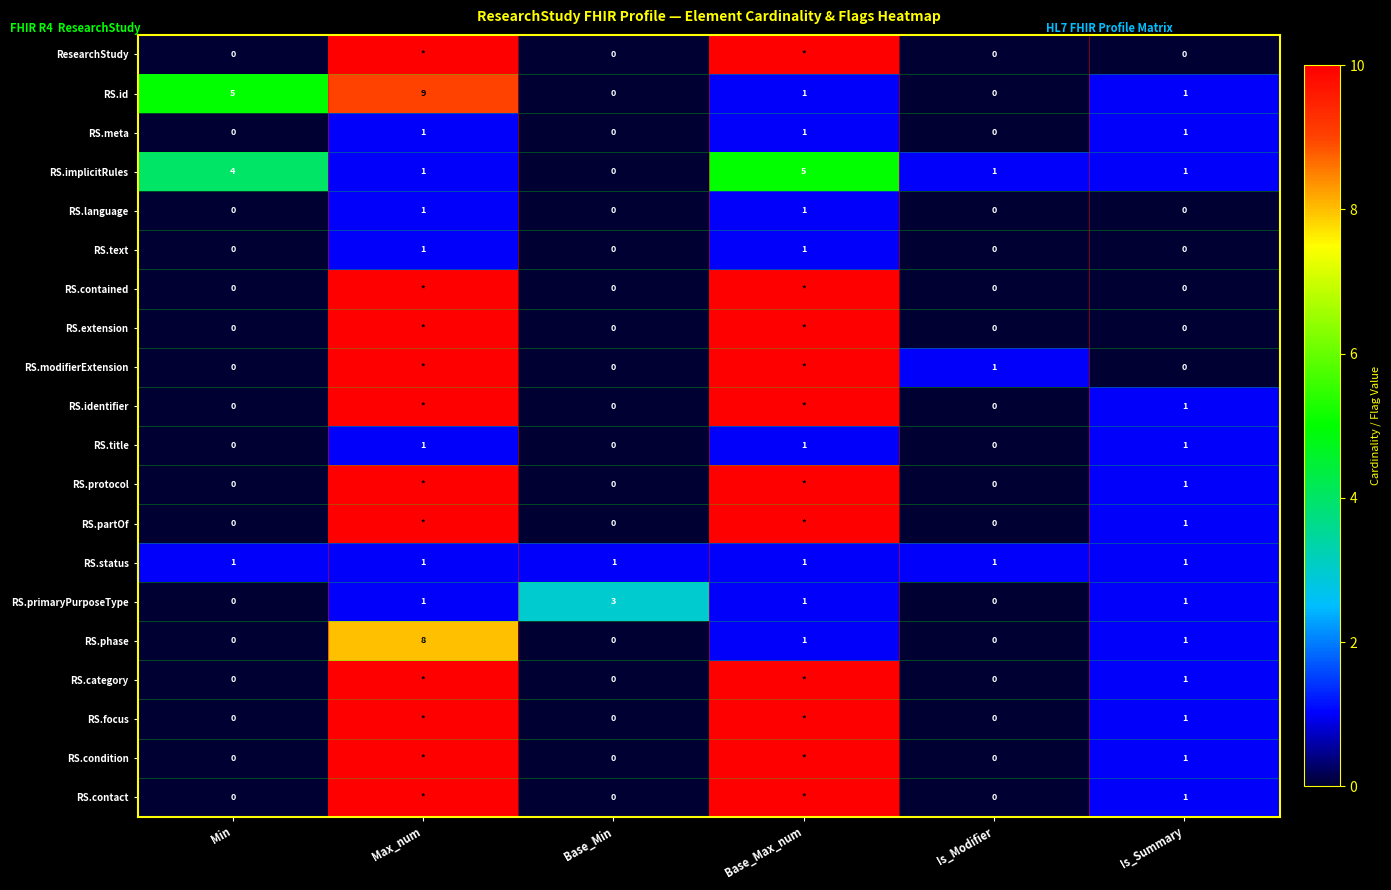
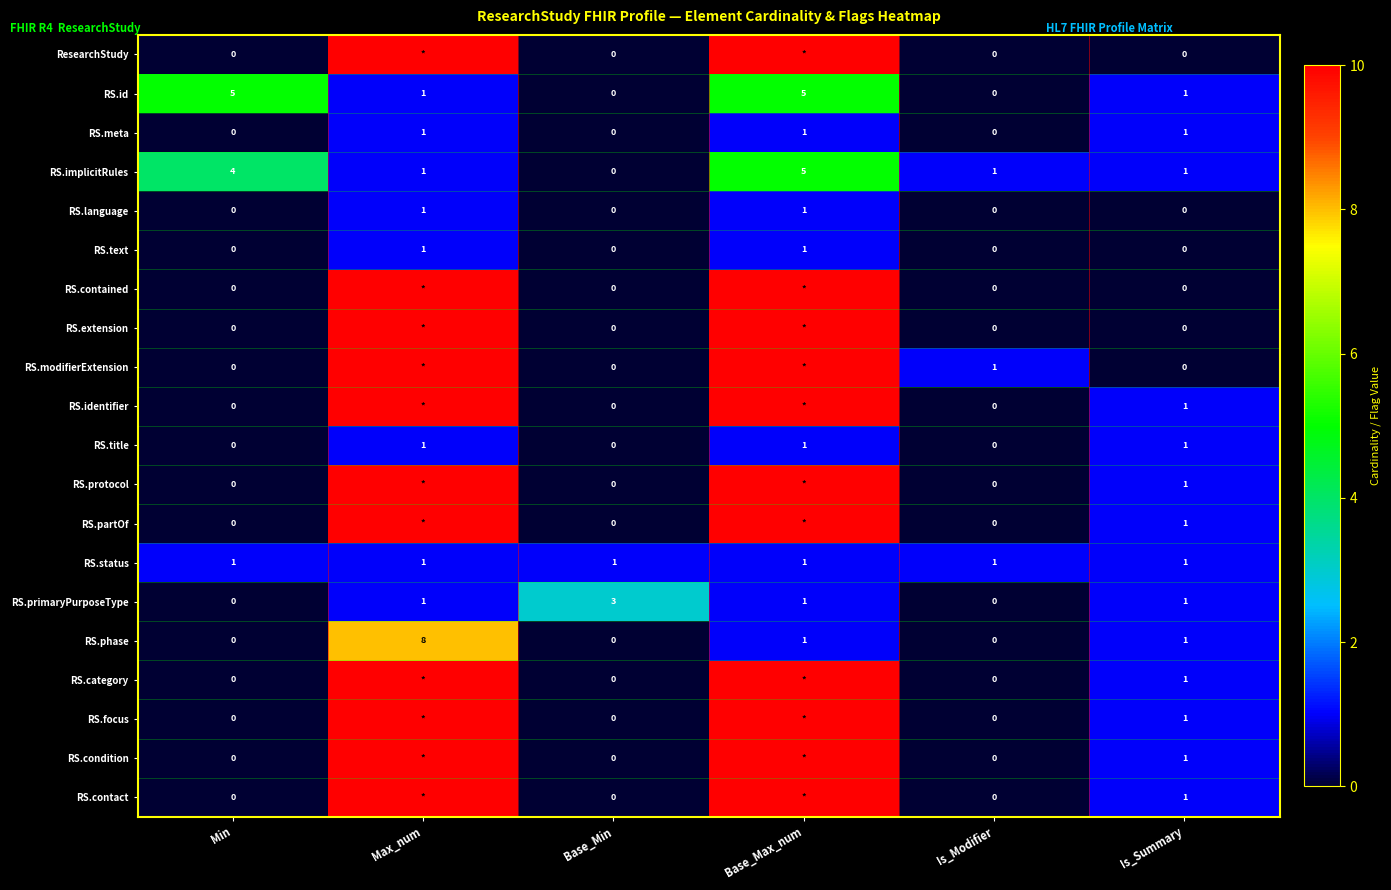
RS.id, Max_num: 9 -> 1
RS.id, Base_Max_num: 1 -> 5
